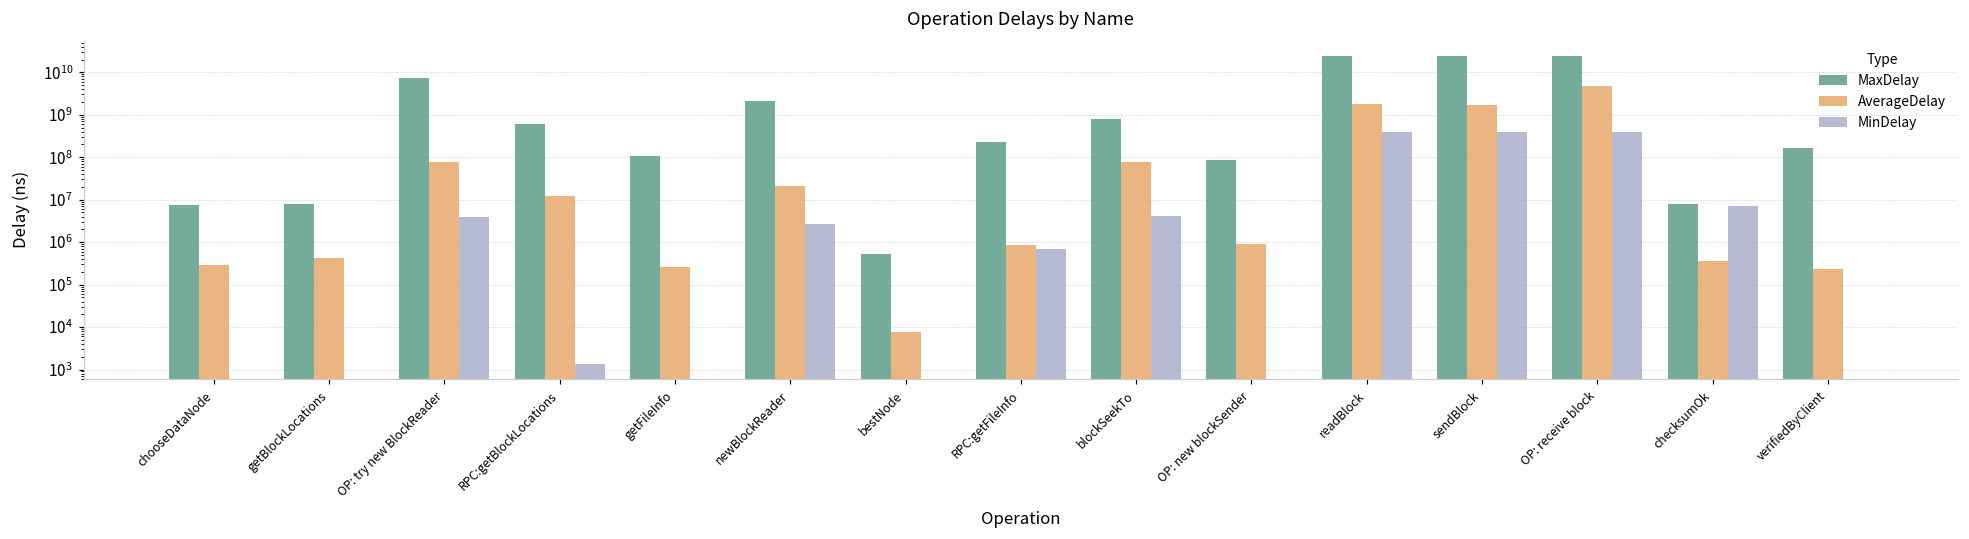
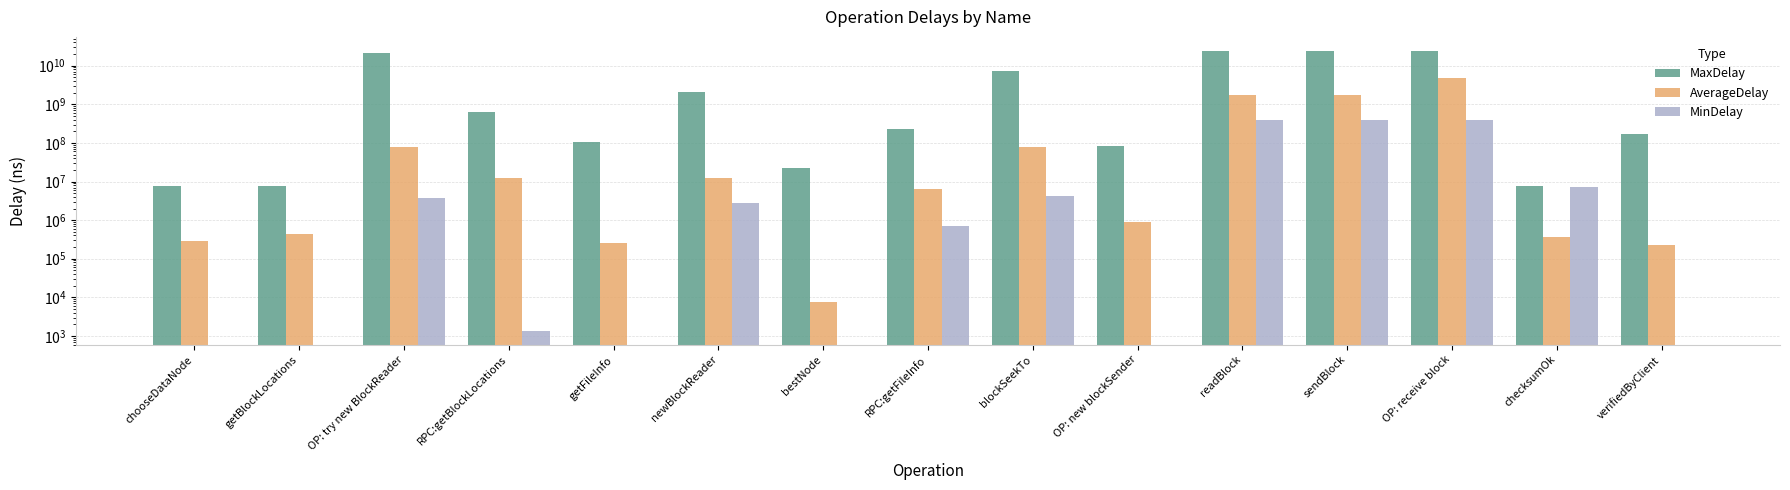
MaxDelay, OP: try new BlockReader: 7000000000 -> 20000000000
AverageDelay, newBlockReader: 20000000 -> 13000000
MaxDelay, bestNode: 500000 -> 20000000
AverageDelay, RPC:getFileInfo: 900000 -> 6000000
MaxDelay, blockSeekTo: 800000000 -> 7000000000
